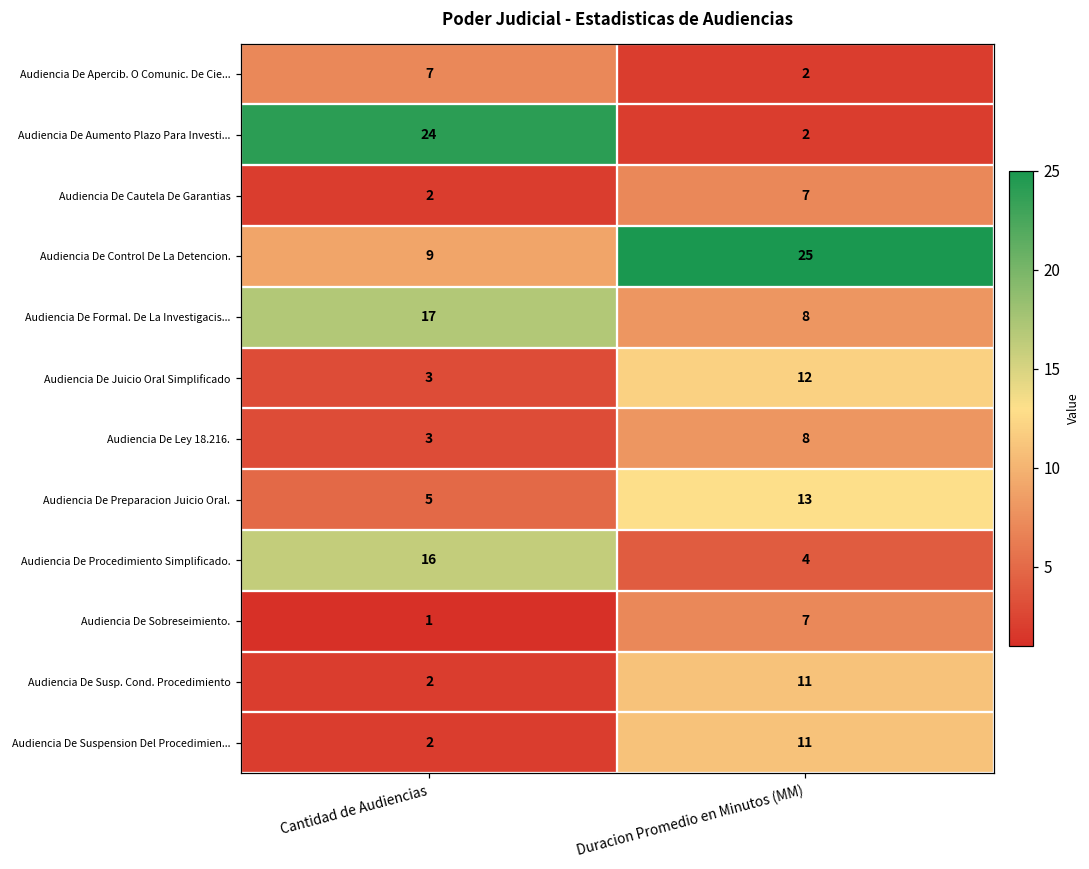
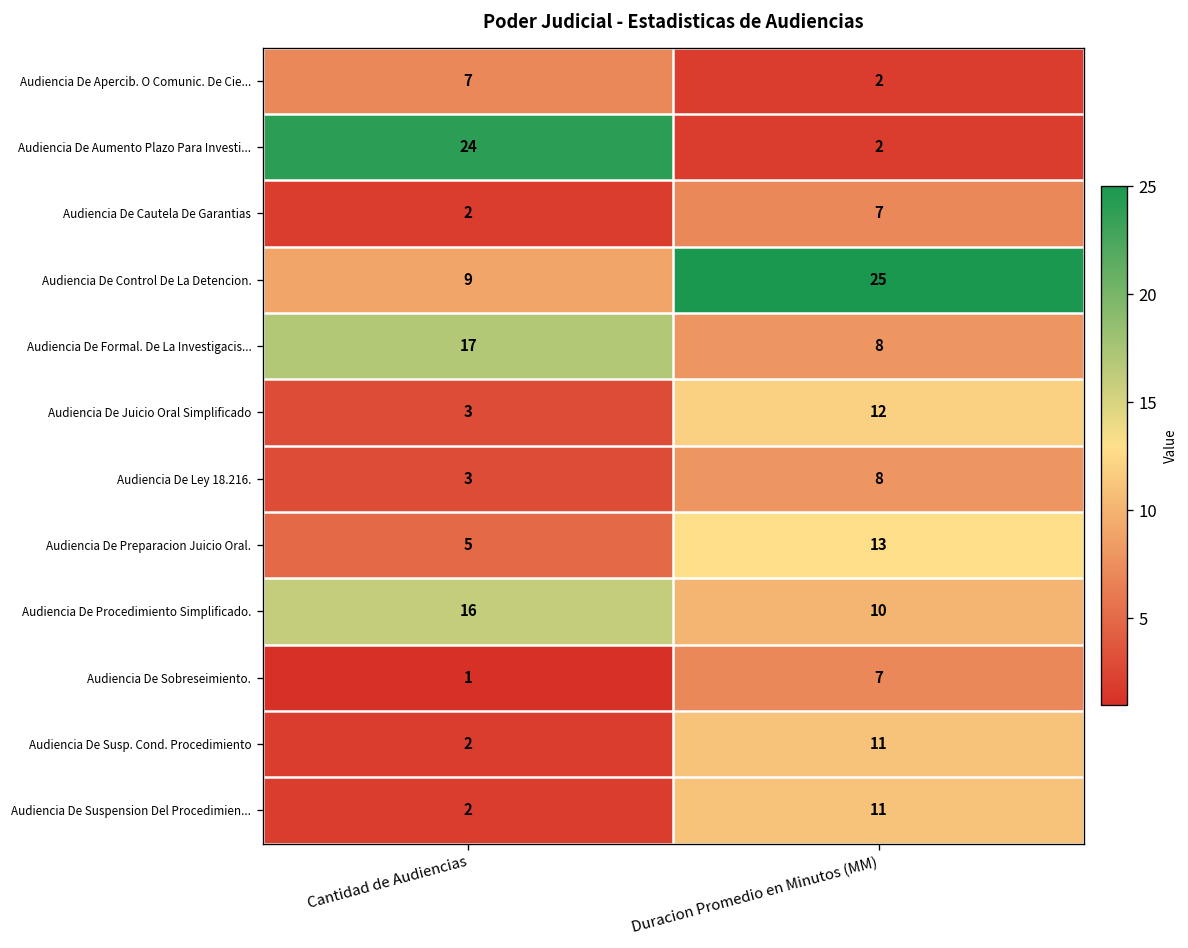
Audiencia De Procedimiento Simplificado., Duracion Promedio en Minutos (MM): 4 -> 10
